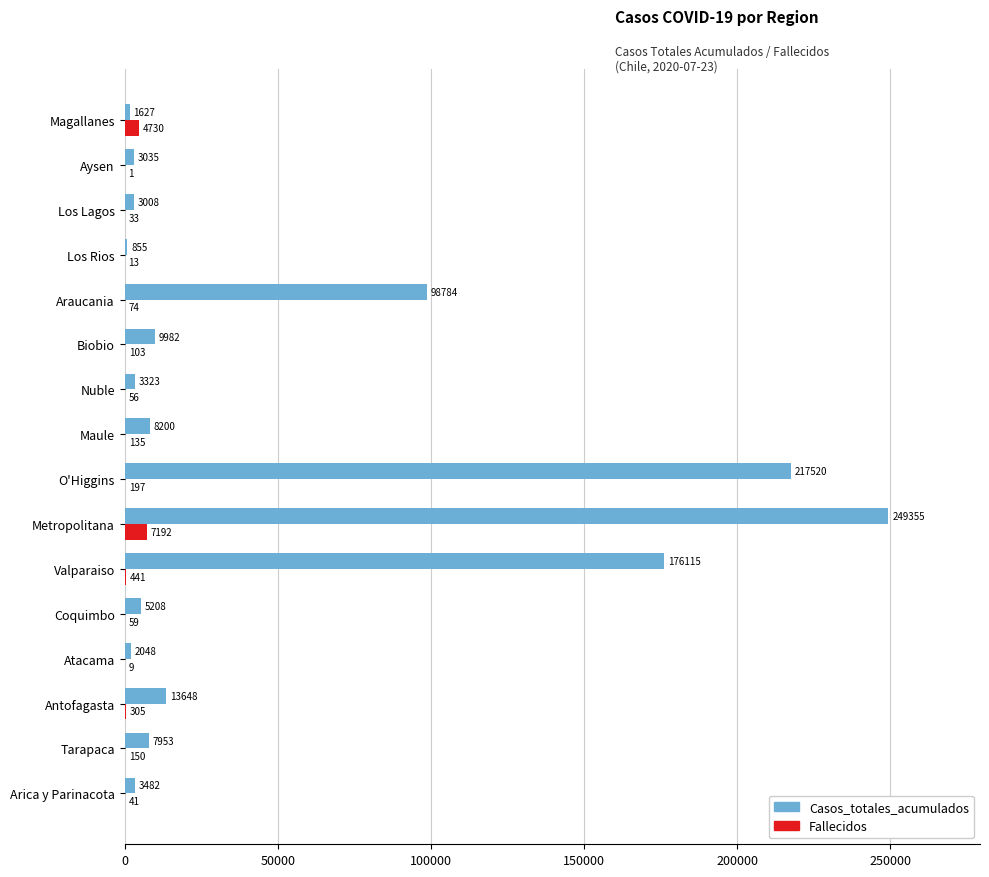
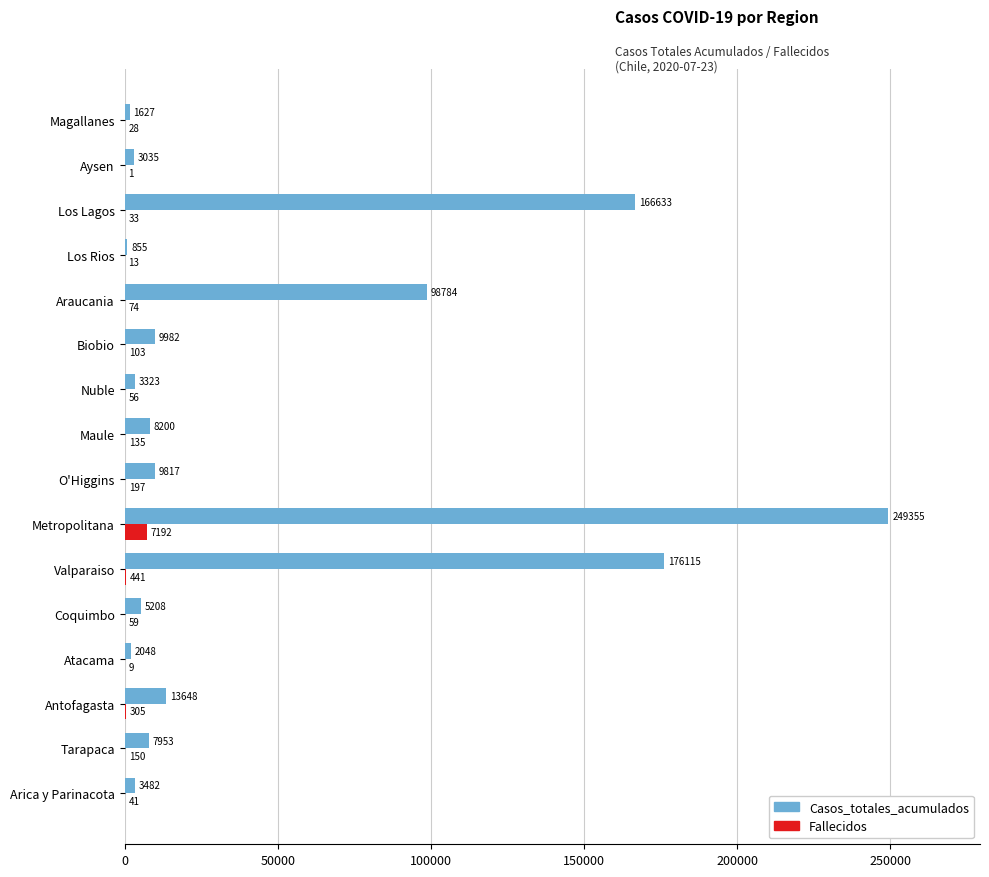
Fallecidos, Magallanes: 4730 -> 28
Casos_totales_acumulados, Los Lagos: 3008 -> 166633
Casos_totales_acumulados, O'Higgins: 217520 -> 9817
